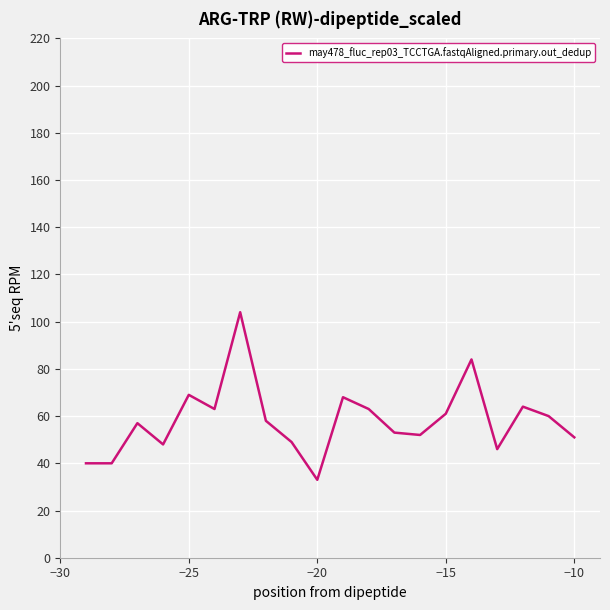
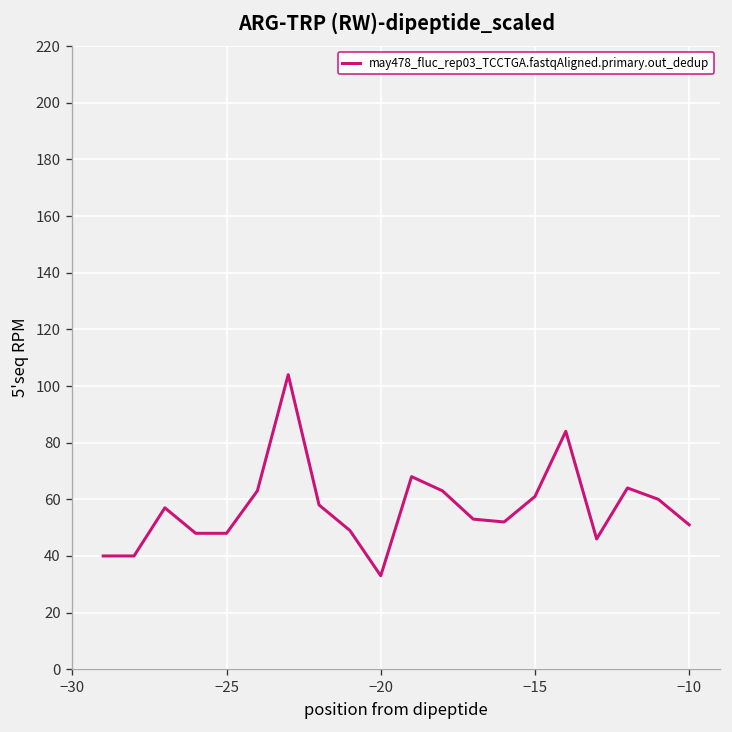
−25: 69 -> 48
